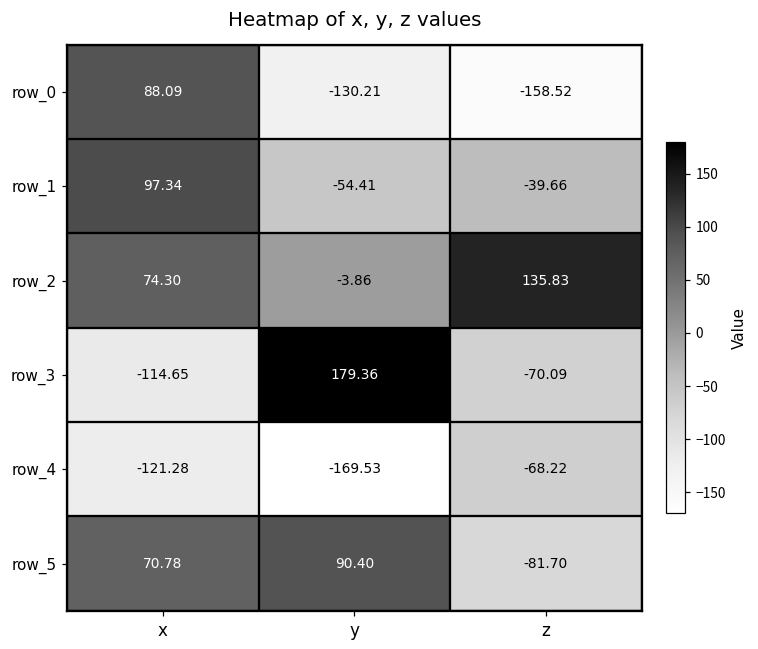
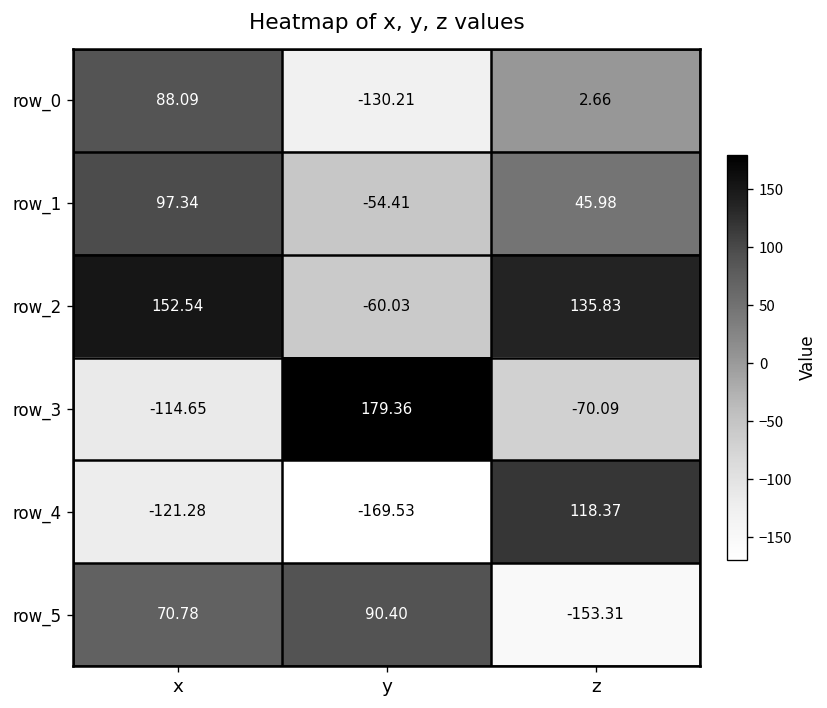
row_0, z: -158.52 -> 2.66
row_1, z: -39.66 -> 45.98
row_2, x: 74.30 -> 152.54
row_2, y: -3.86 -> -60.03
row_4, z: -68.22 -> 118.37
row_5, z: -81.70 -> -153.31
